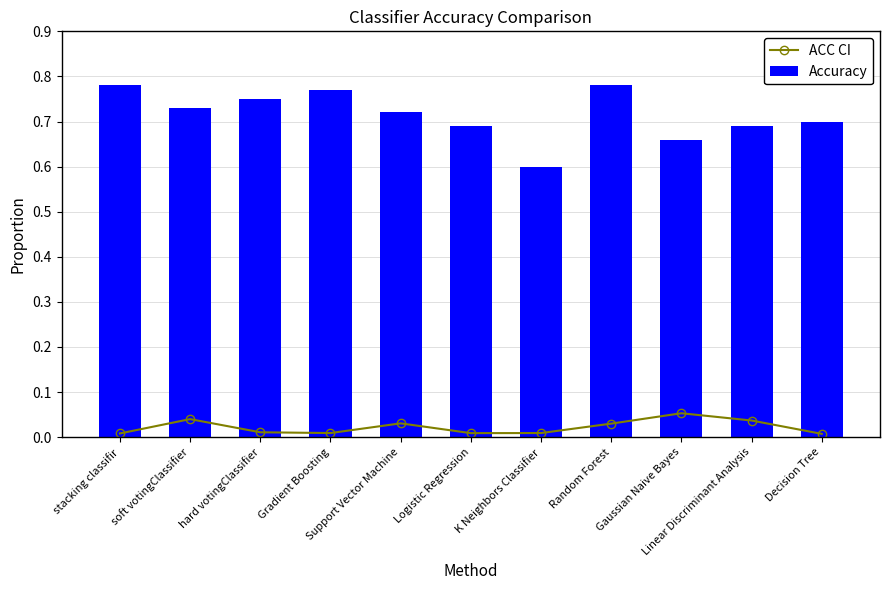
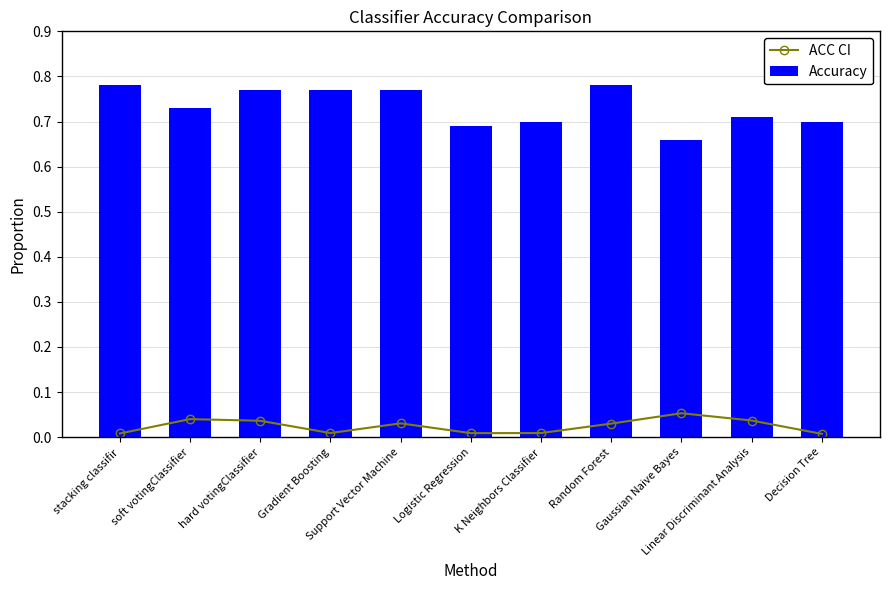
Accuracy, hard votingClassifier: 0.75 -> 0.77
ACC CI, hard votingClassifier: 0.01 -> 0.04
Accuracy, Support Vector Machine: 0.72 -> 0.77
Accuracy, K Neighbors Classifier: 0.6 -> 0.7
Accuracy, Linear Discriminant Analysis: 0.69 -> 0.71
